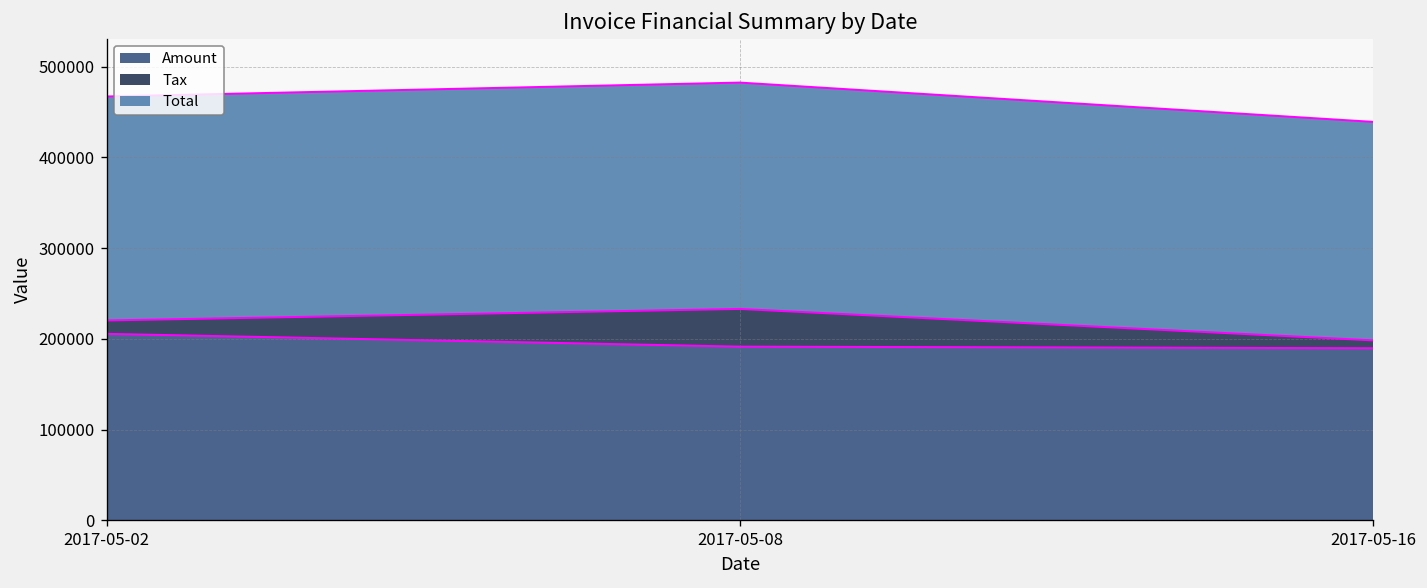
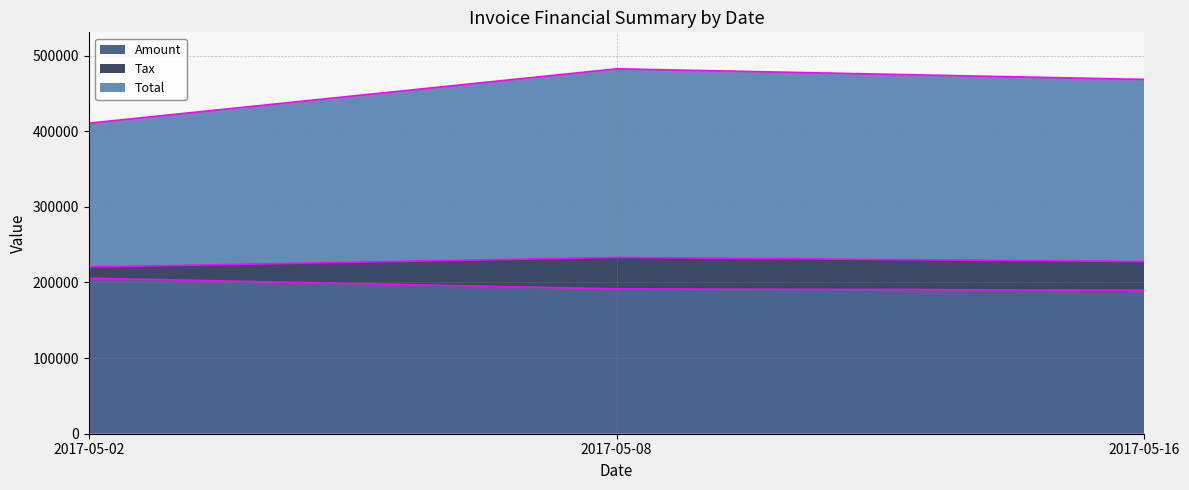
Total, 2017-05-02: 250000 -> 190000
Tax, 2017-05-16: 10000 -> 40000
